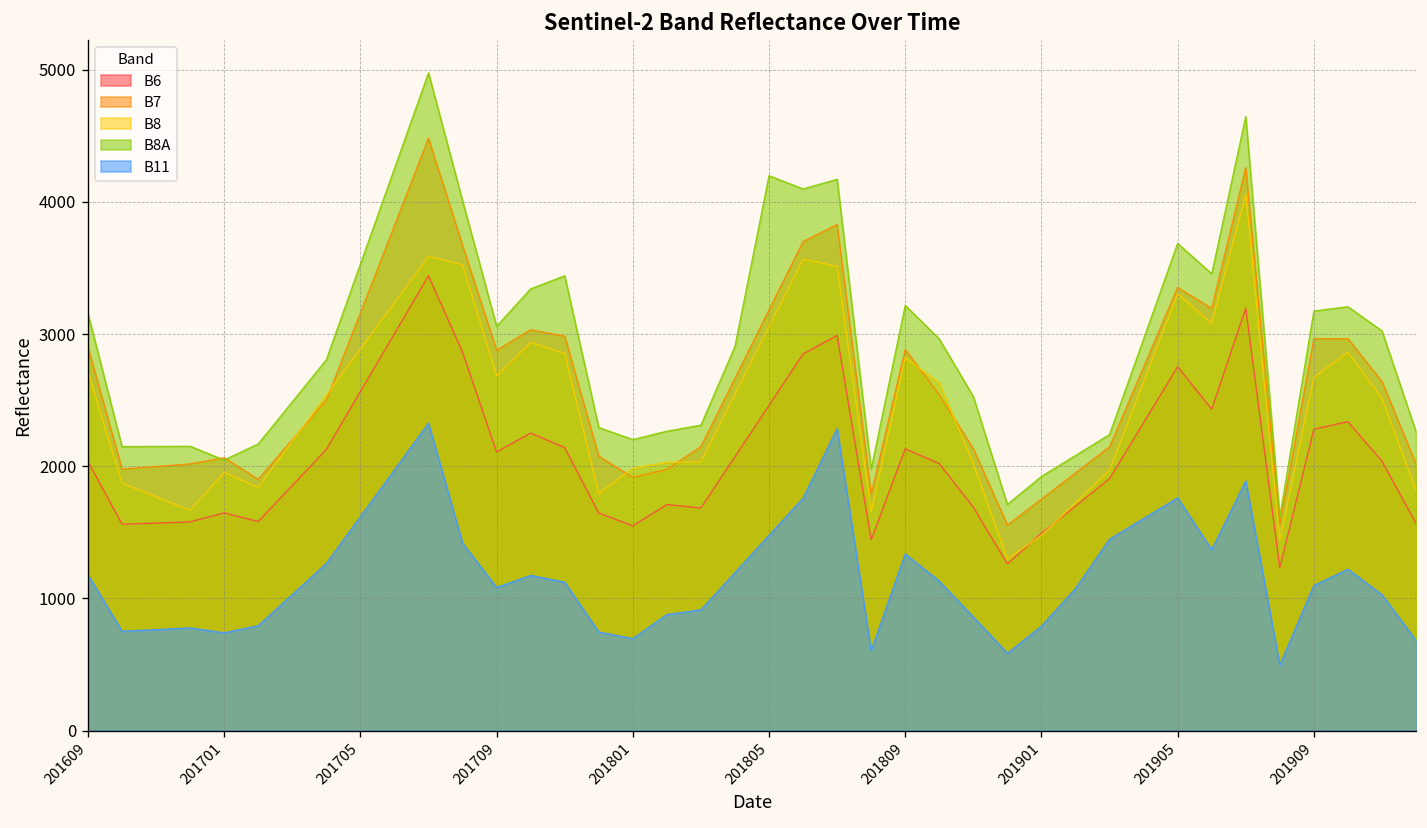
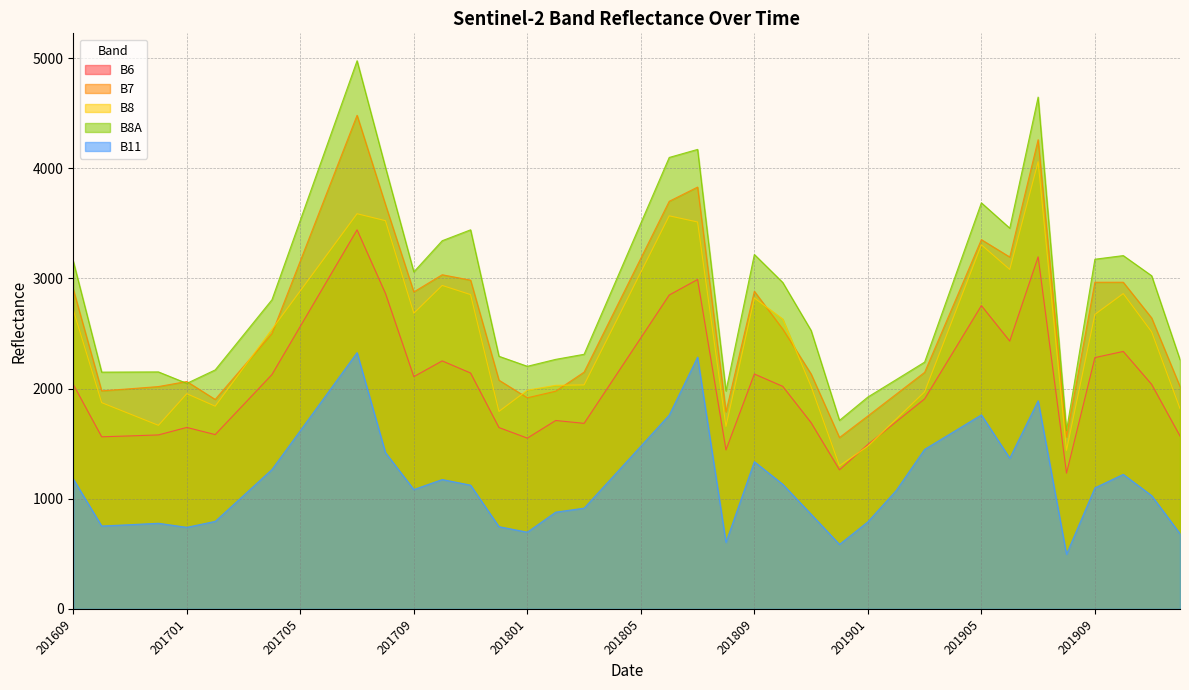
B8A, 201805: 4200 -> 3500
